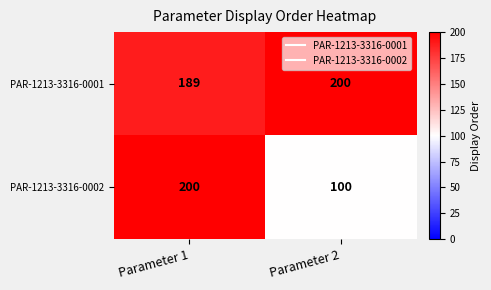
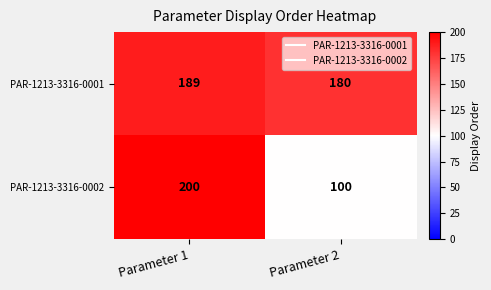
PAR-1213-3316-0001, Parameter 2: 200 -> 180
